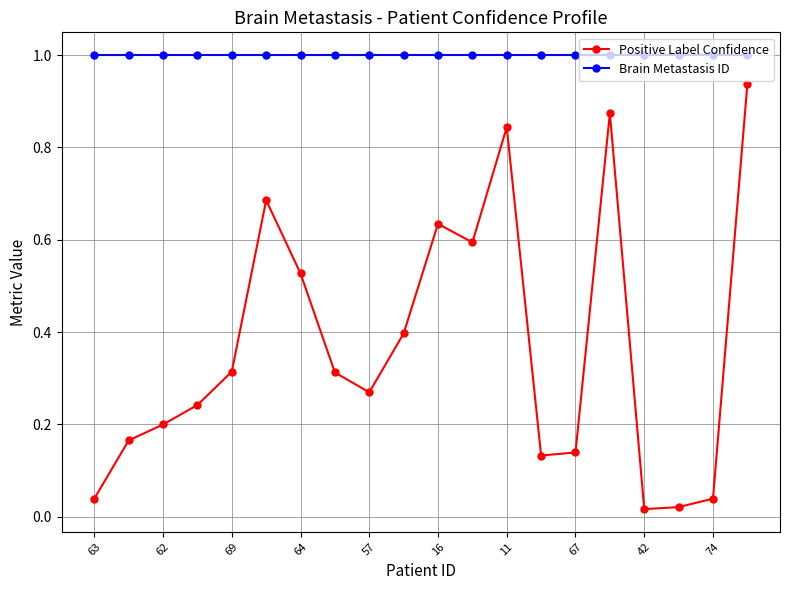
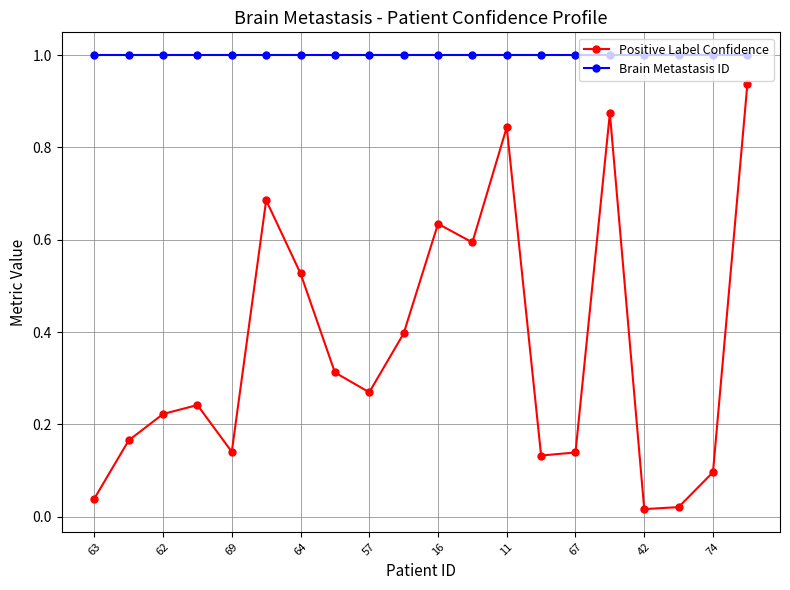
Positive Label Confidence, 62: 0.20 -> 0.22
Positive Label Confidence, 69: 0.31 -> 0.14
Positive Label Confidence, 74: 0.04 -> 0.10
